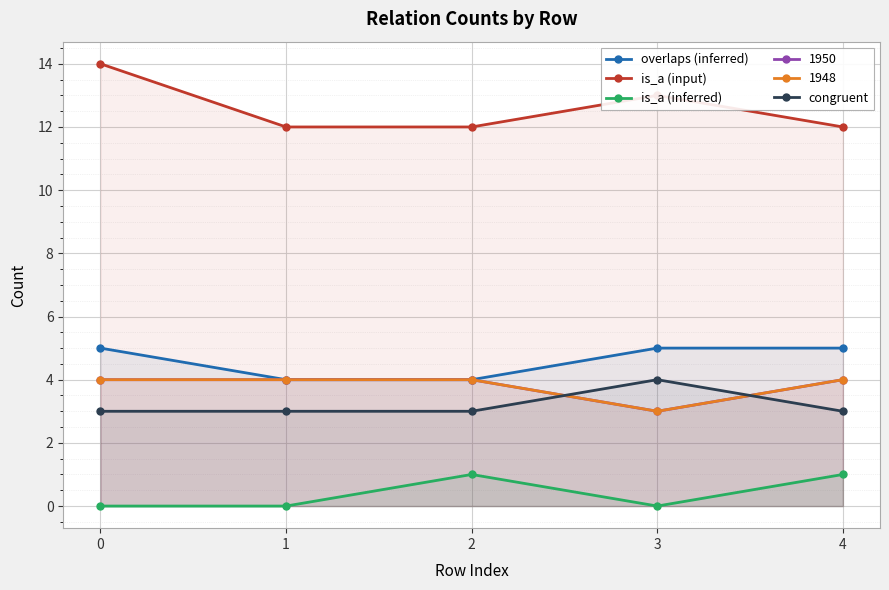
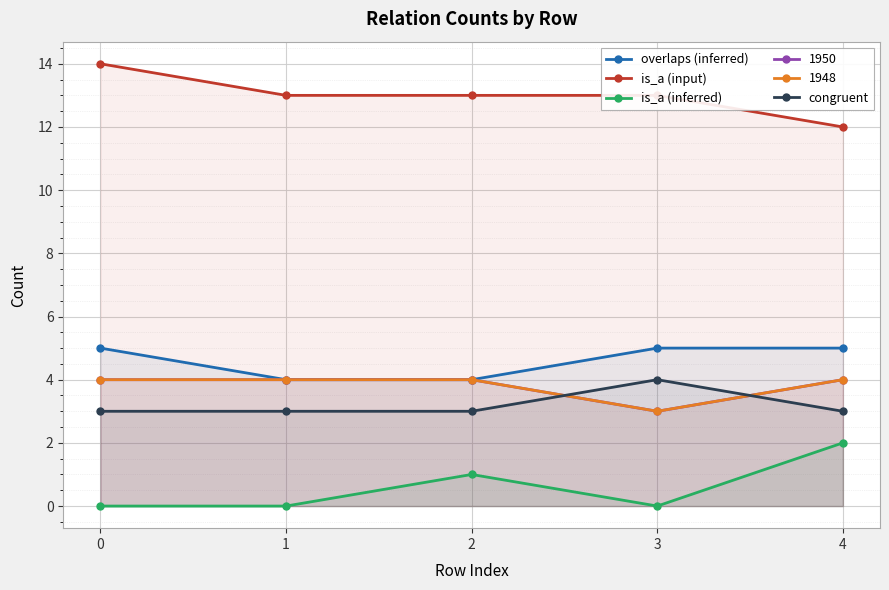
is_a (input), 1: 12 -> 13
is_a (input), 2: 12 -> 13
is_a (inferred), 4: 1 -> 2
